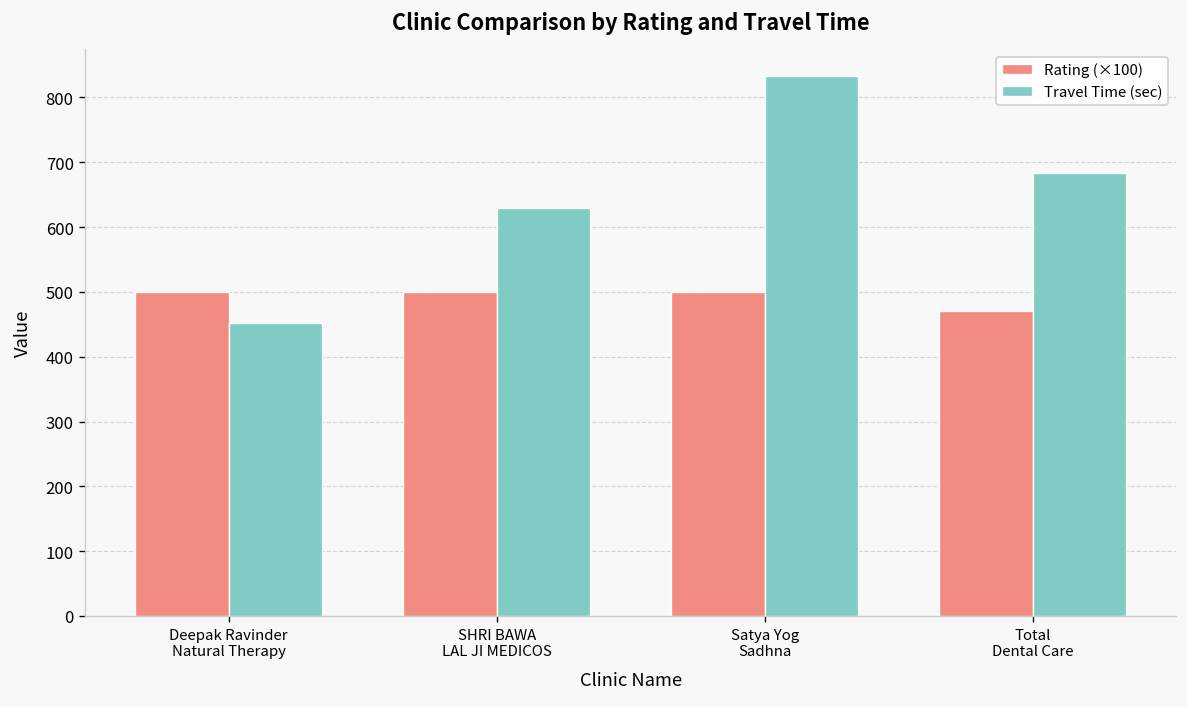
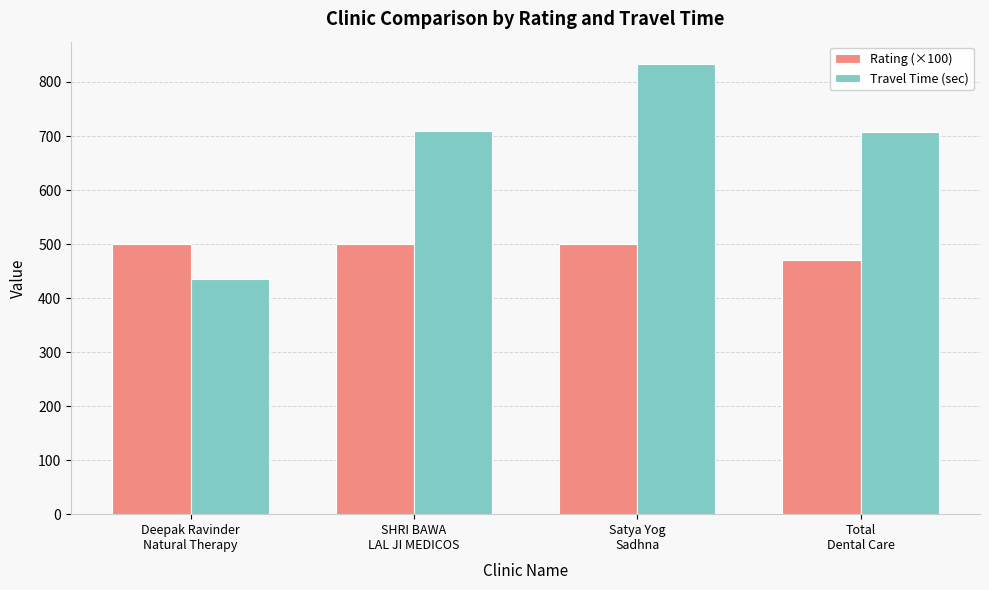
Travel Time (sec), Deepak Ravinder Natural Therapy: 450 -> 440
Travel Time (sec), SHRI BAWA LAL JI MEDICOS: 630 -> 710
Travel Time (sec), Total Dental Care: 680 -> 710
